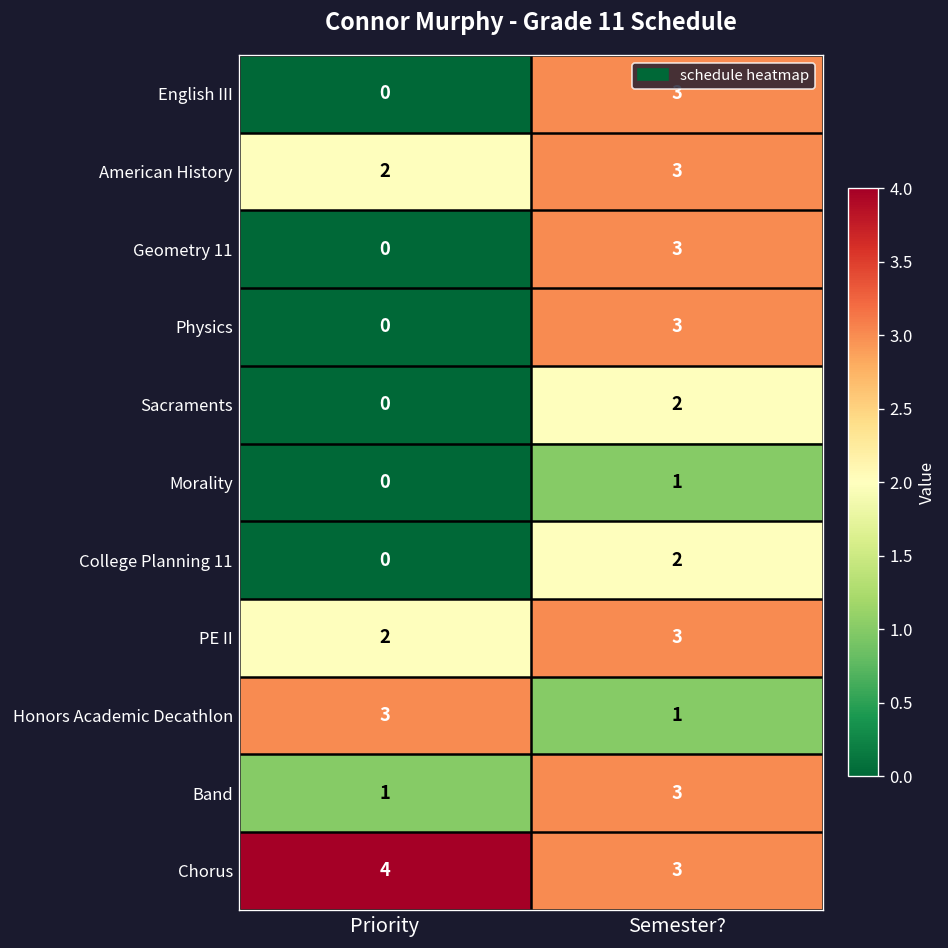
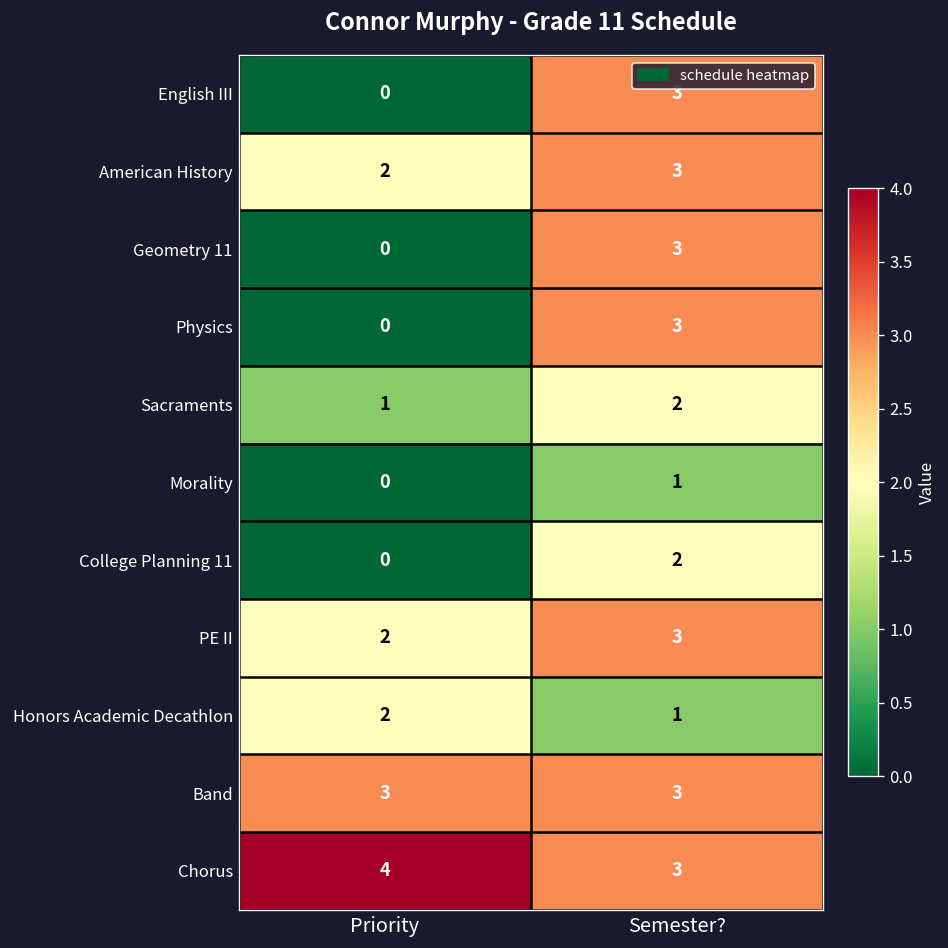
Sacraments, Priority: 0 -> 1
Honors Academic Decathlon, Priority: 3 -> 2
Band, Priority: 1 -> 3
